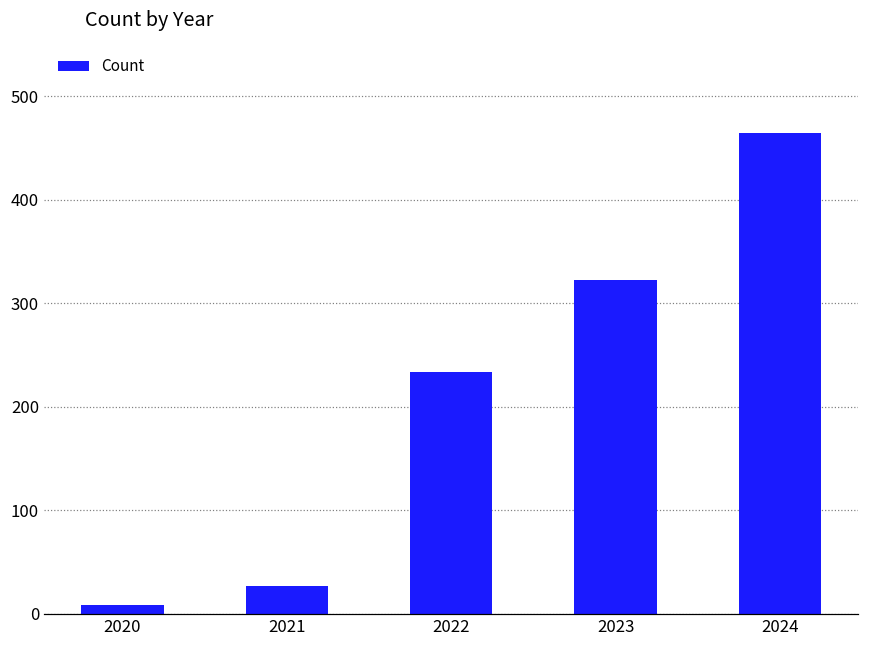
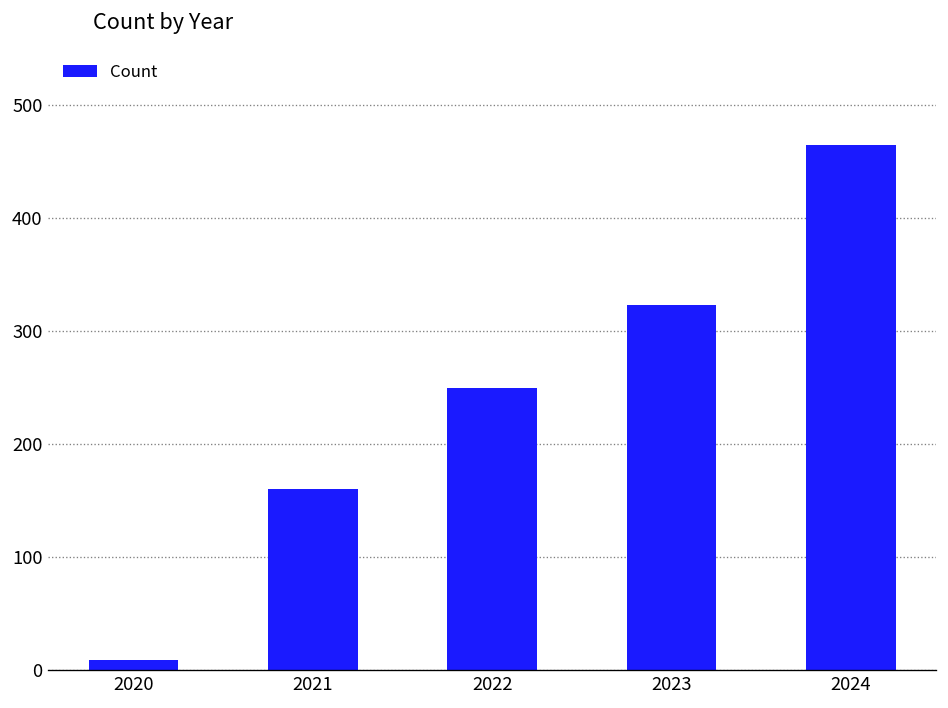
2021: 30 -> 160
2022: 230 -> 250
